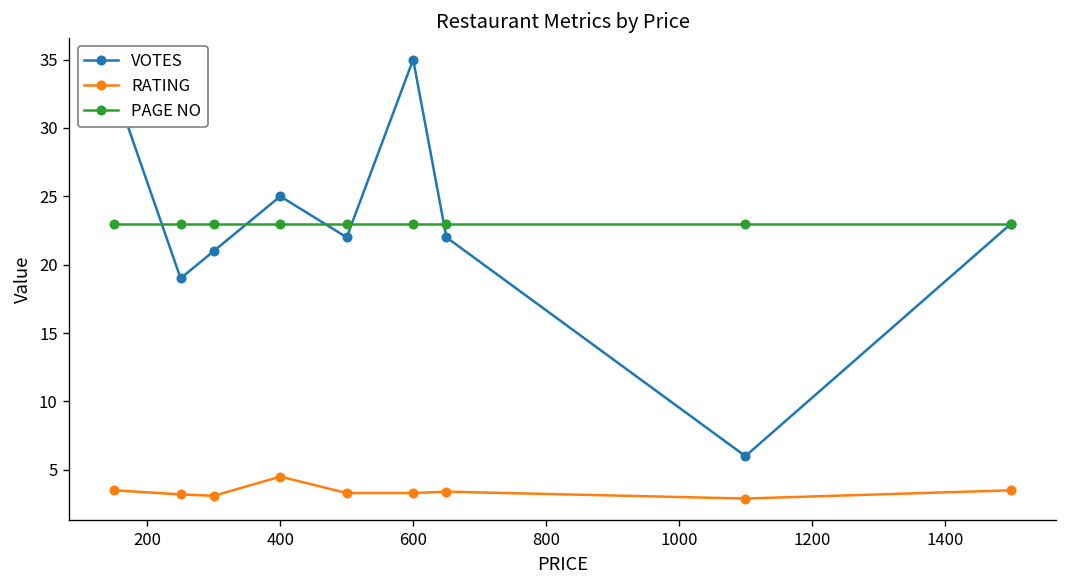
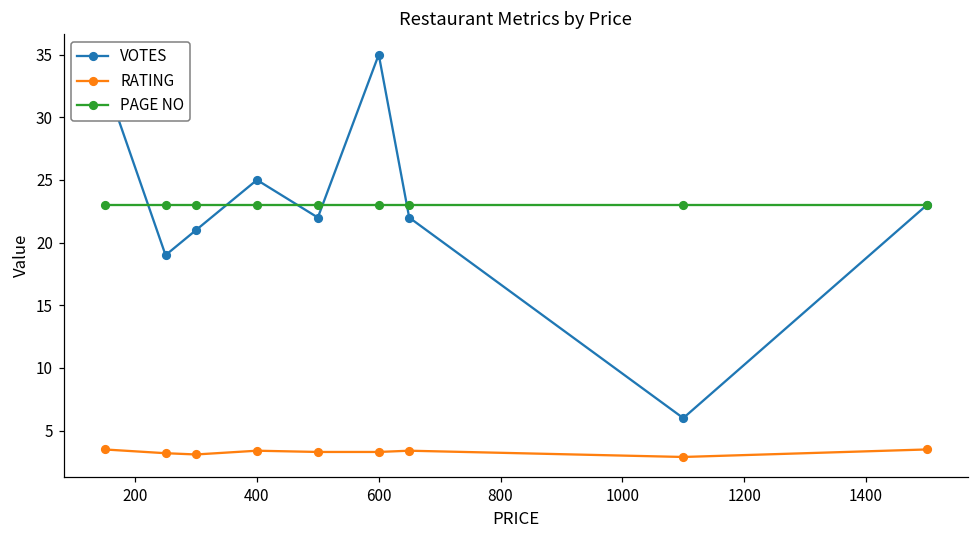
RATING, 400: 4.5 -> 3.4
